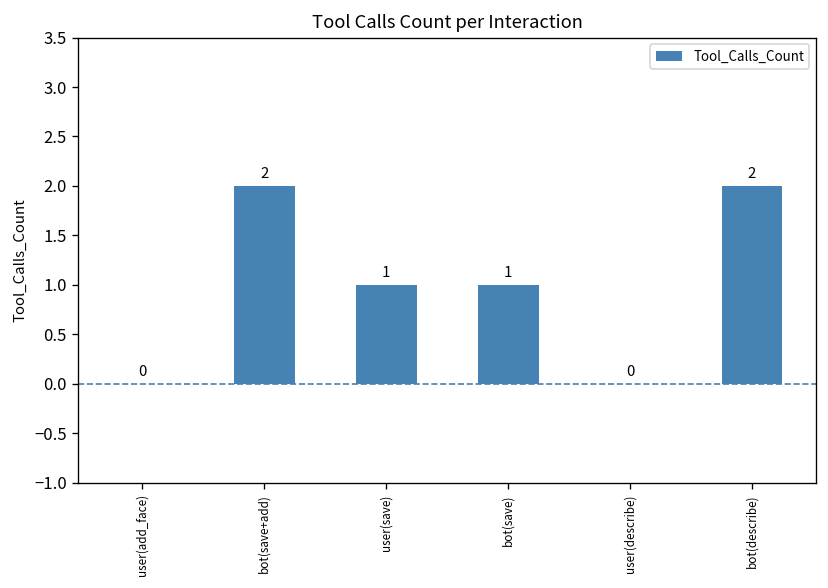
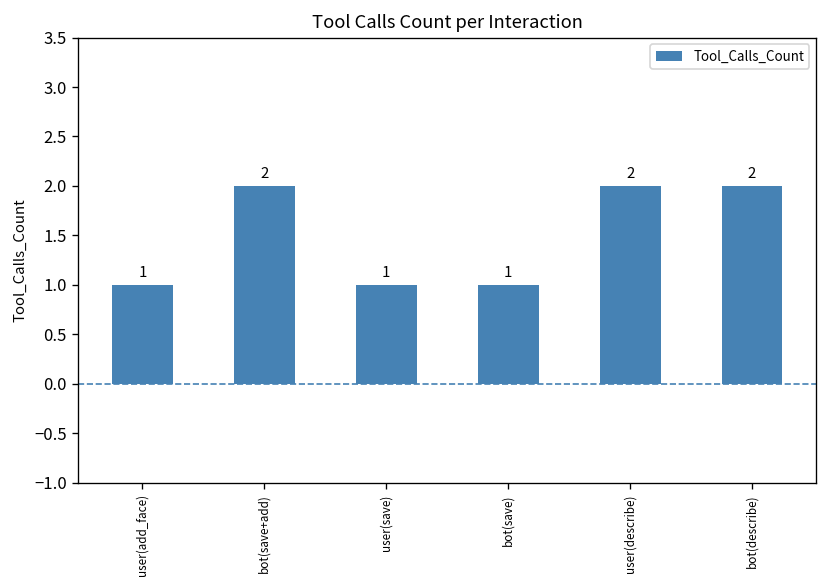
user(add_face): 0 -> 1
user(describe): 0 -> 2
